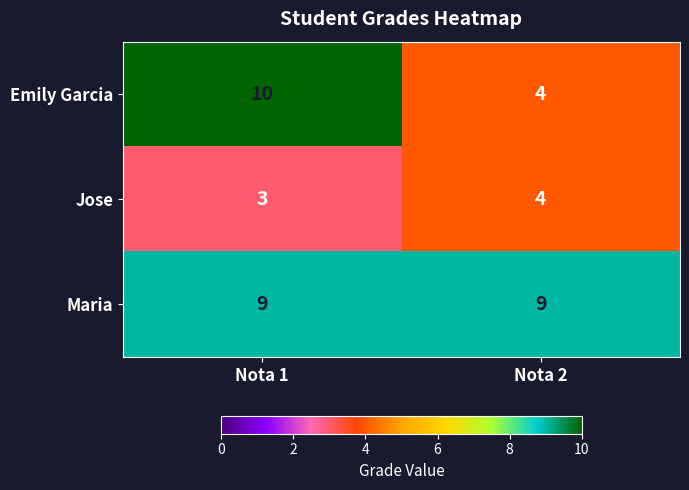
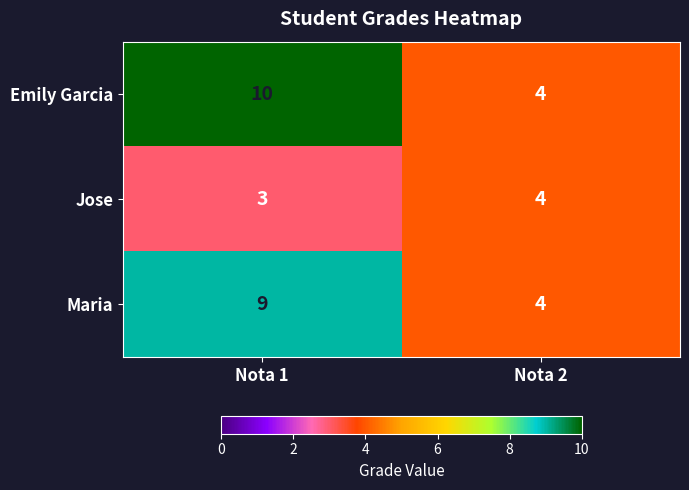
Maria, Nota 2: 9 -> 4
